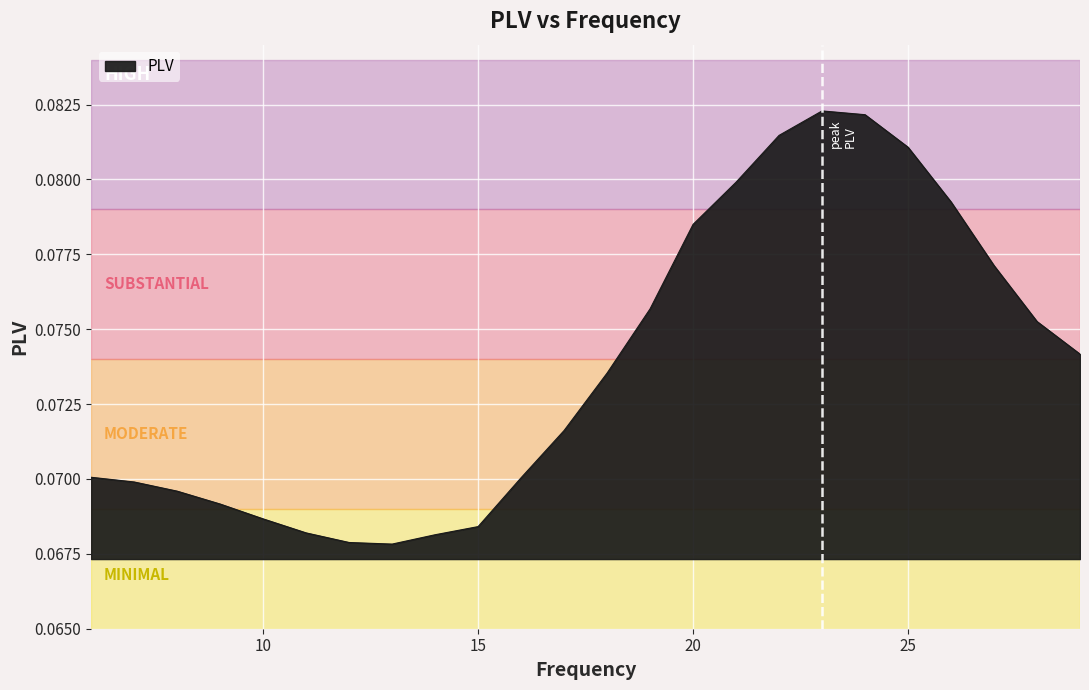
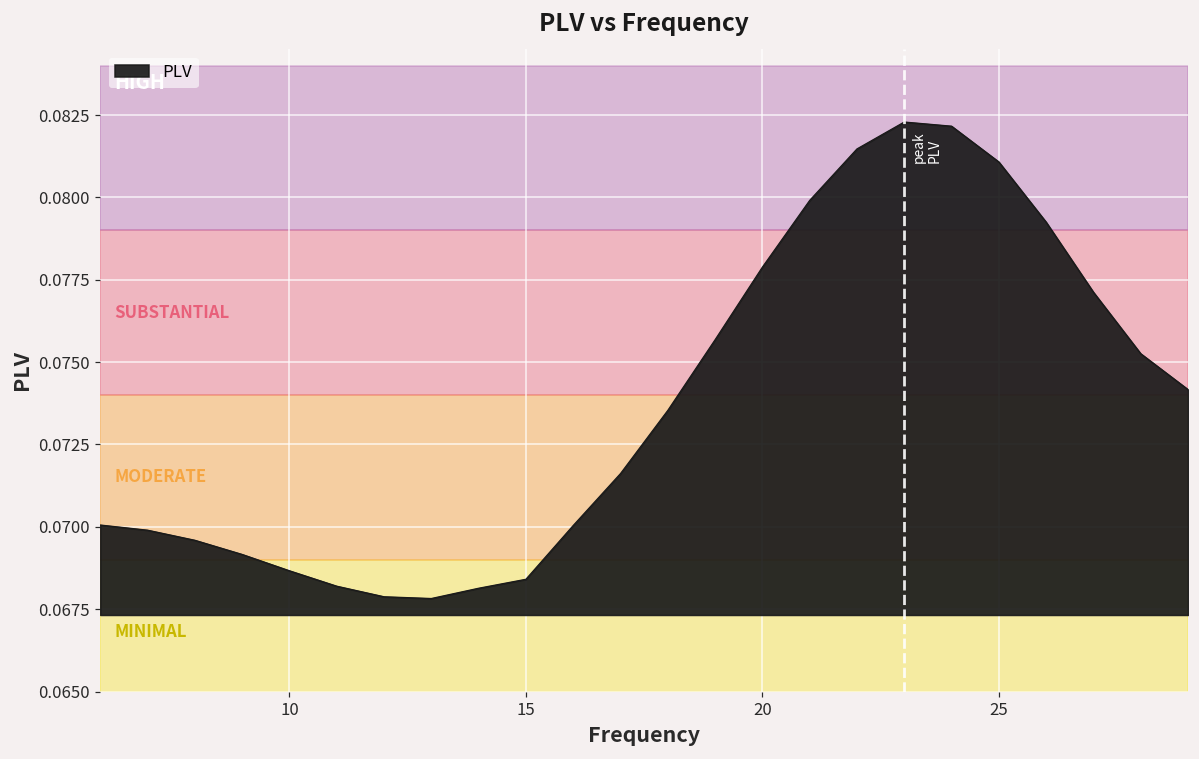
20: 0.0785 -> 0.0779
